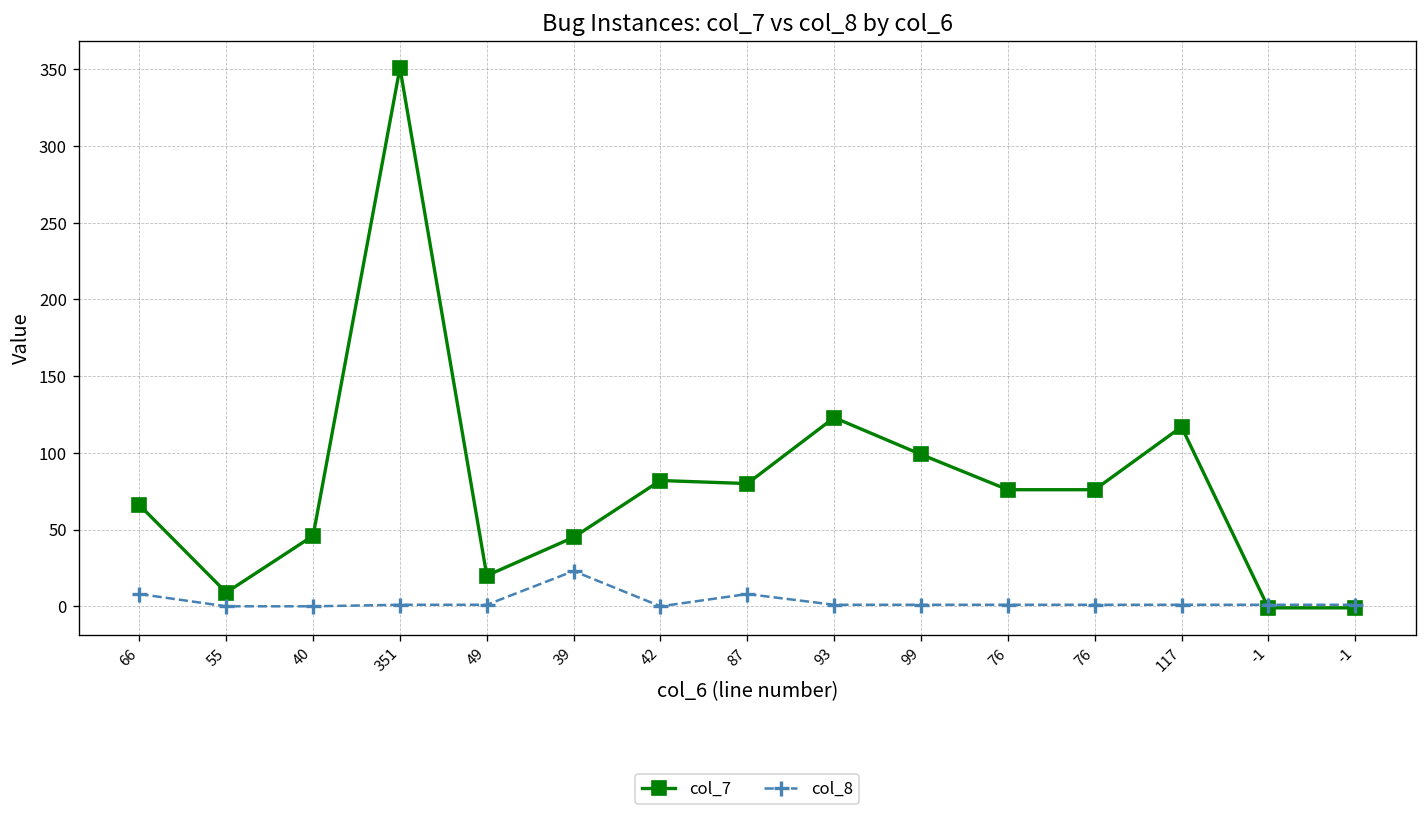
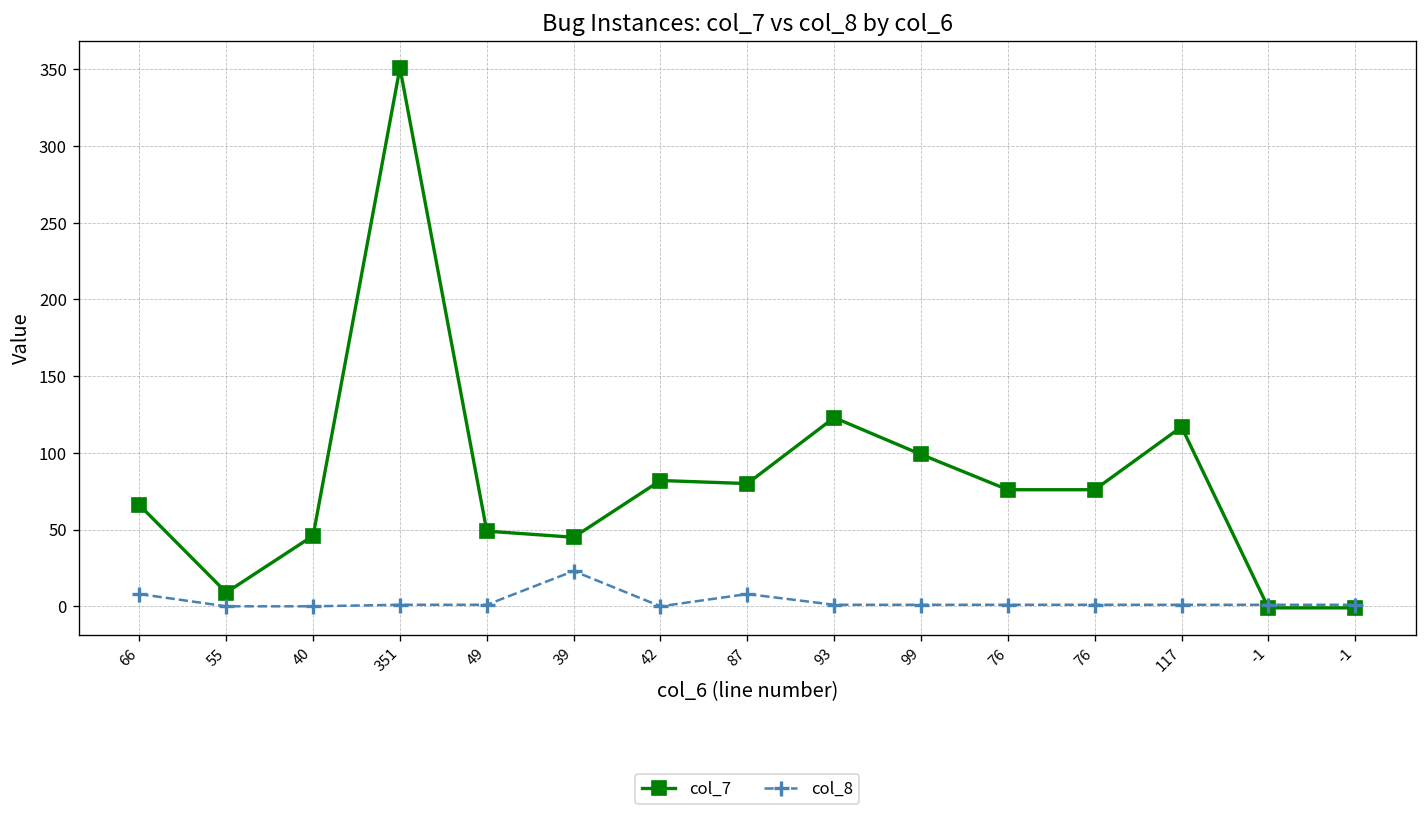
col_7, 49: 20 -> 49
